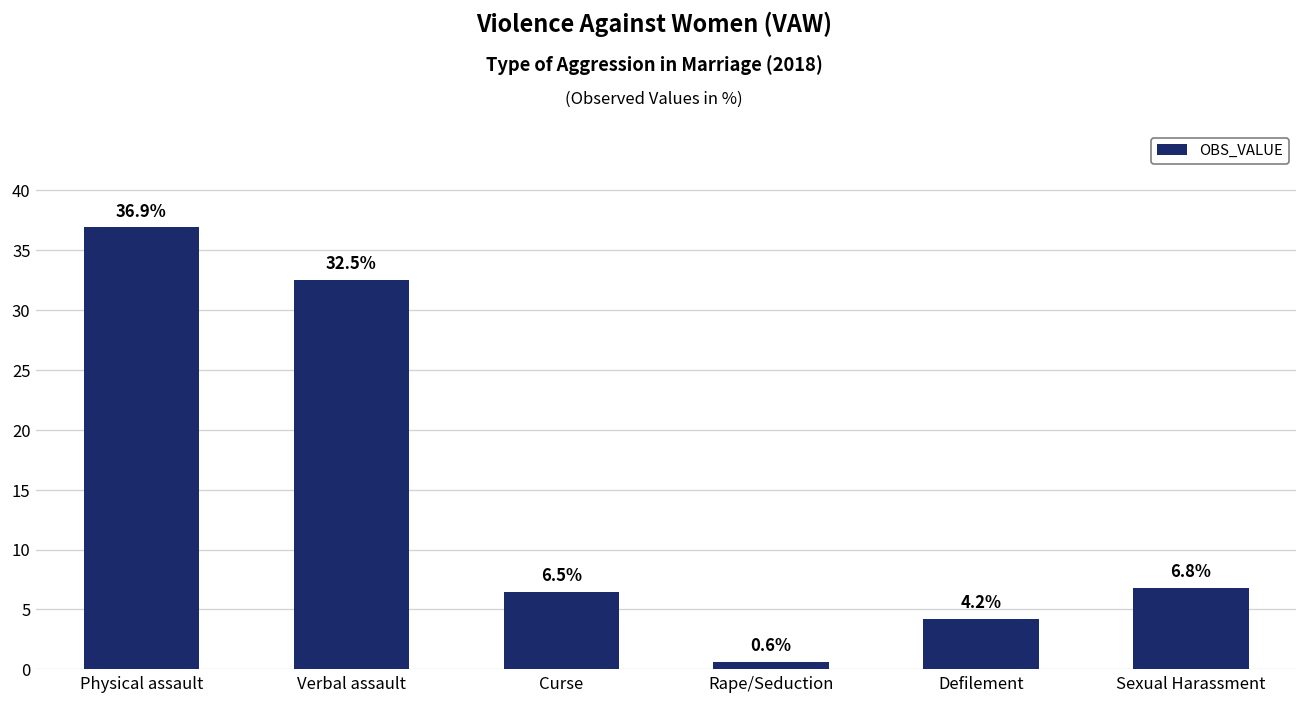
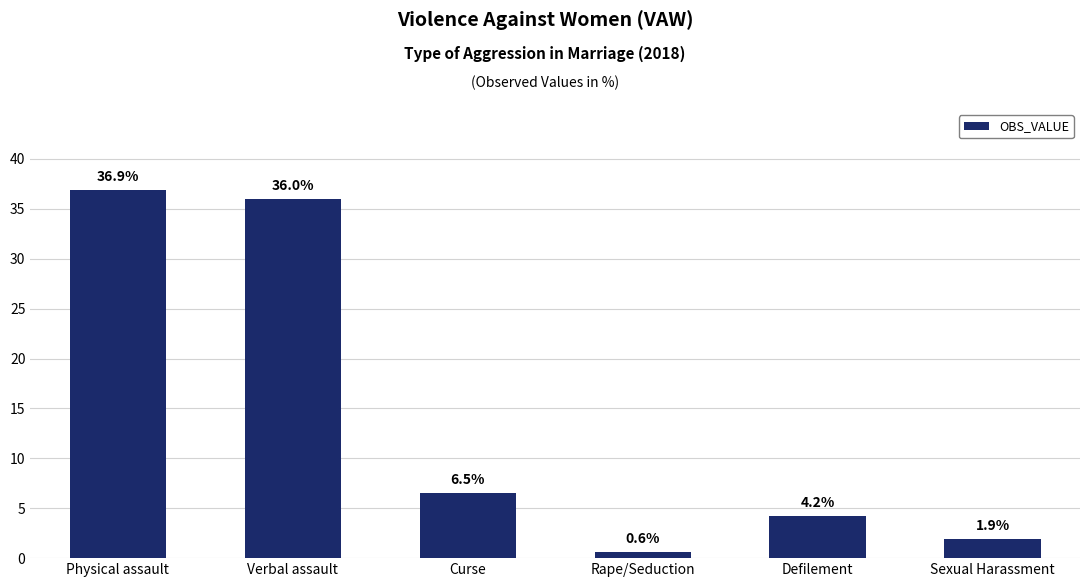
Verbal assault: 32.5% -> 36.0%
Sexual Harassment: 6.8% -> 1.9%
